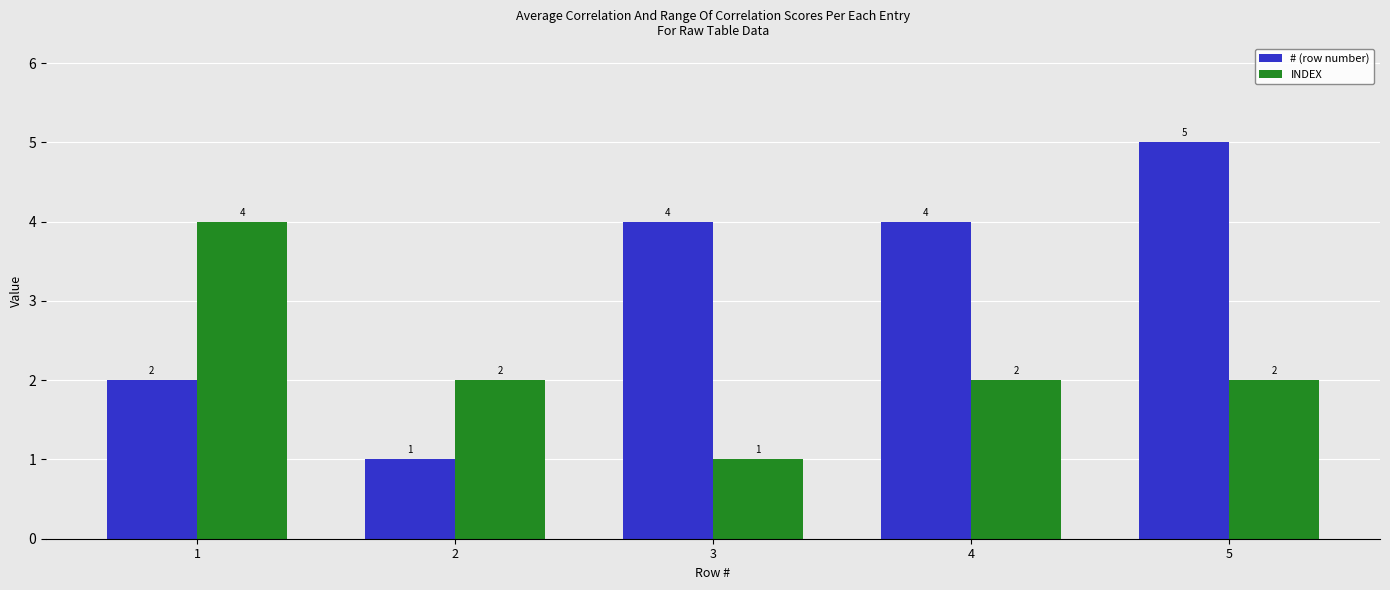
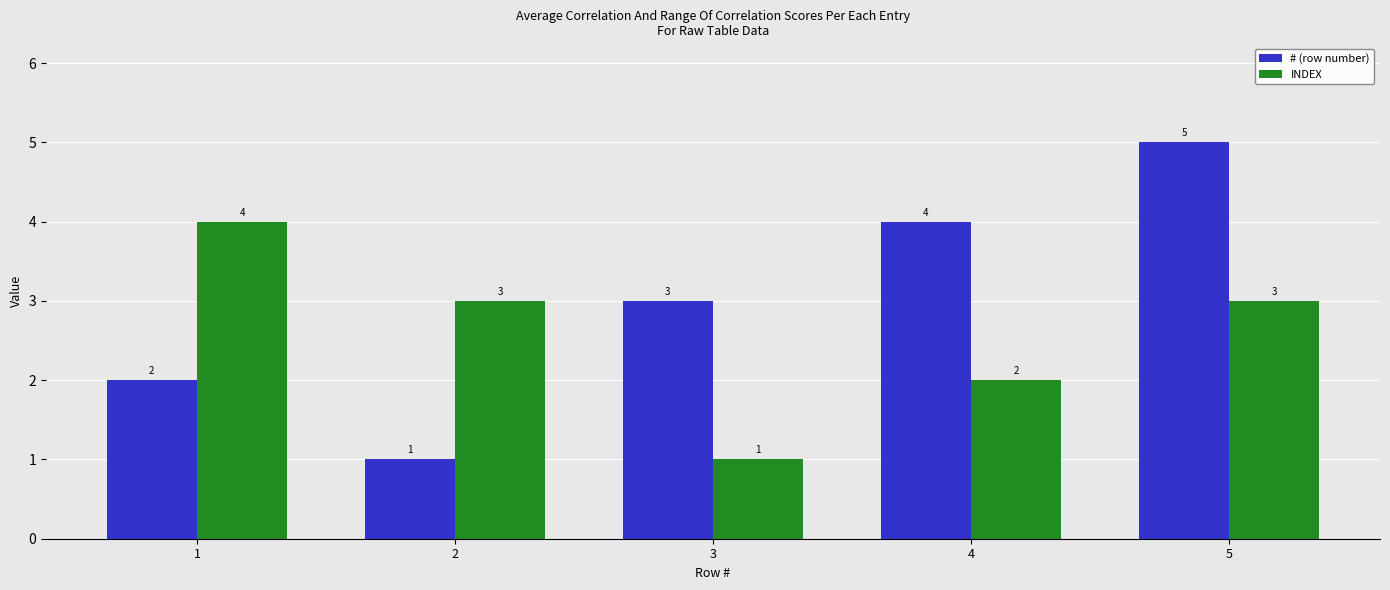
INDEX, 2: 2 -> 3
# (row number), 3: 4 -> 3
INDEX, 5: 2 -> 3
